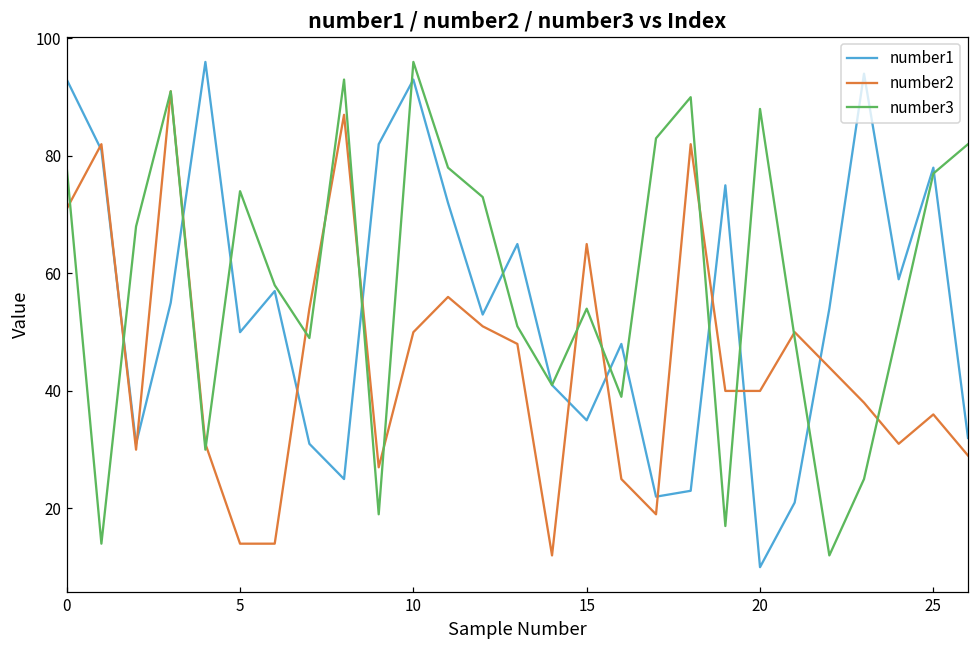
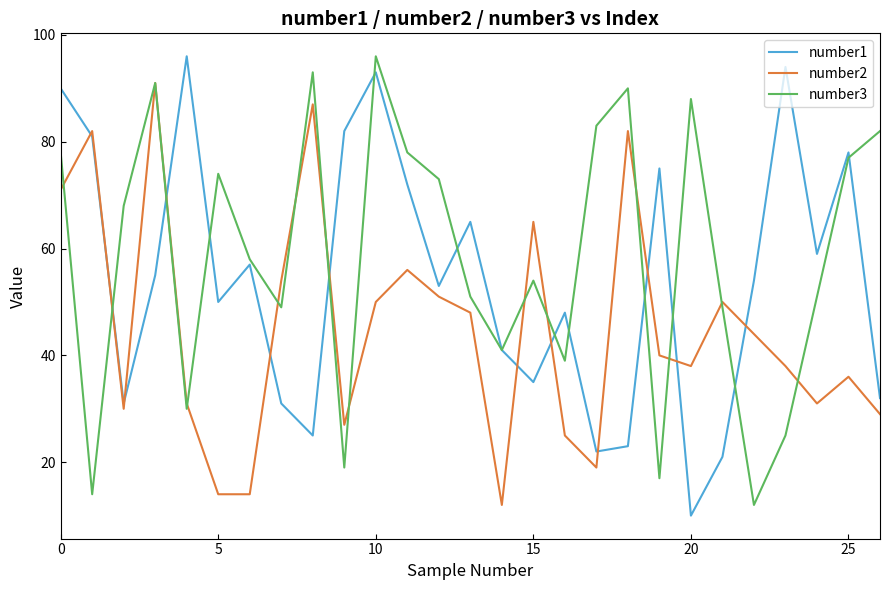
number1, 0: 93 -> 90
number2, 20: 40 -> 38
